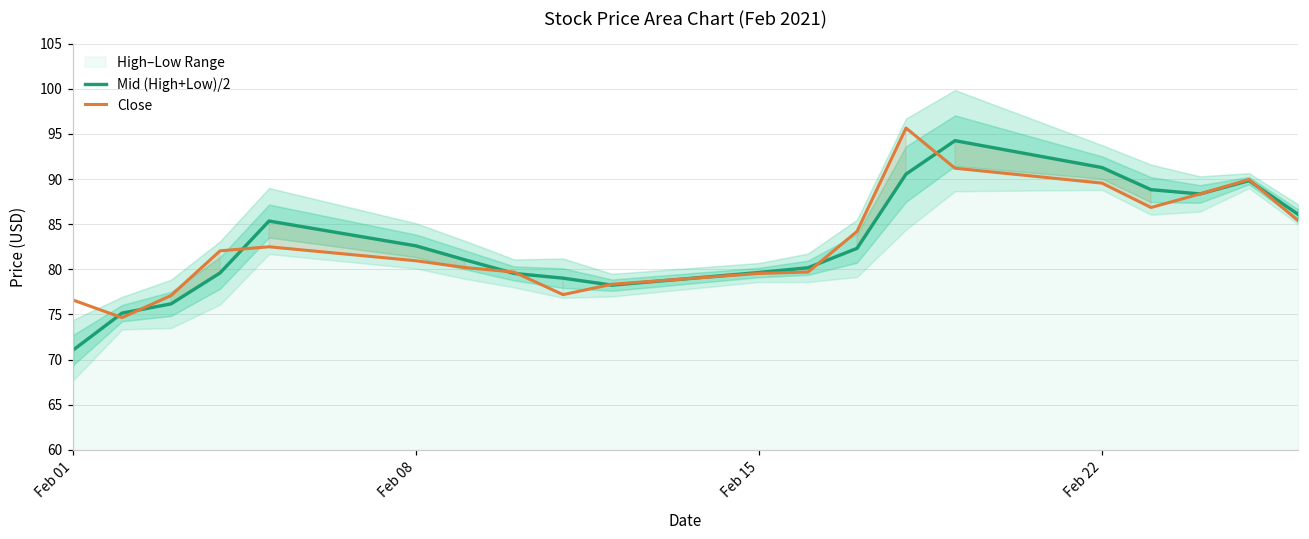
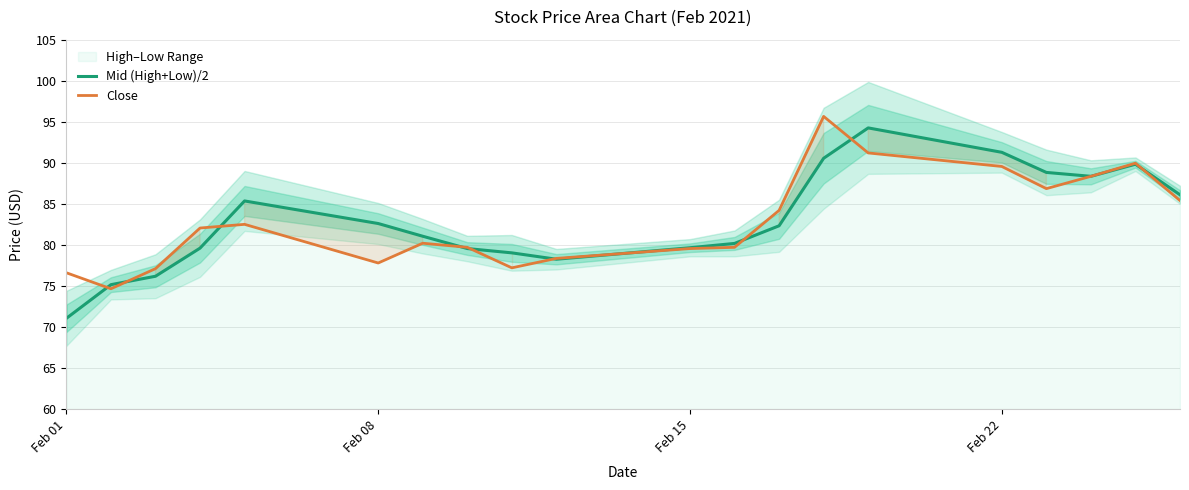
Close, Feb 08: 81 -> 78
